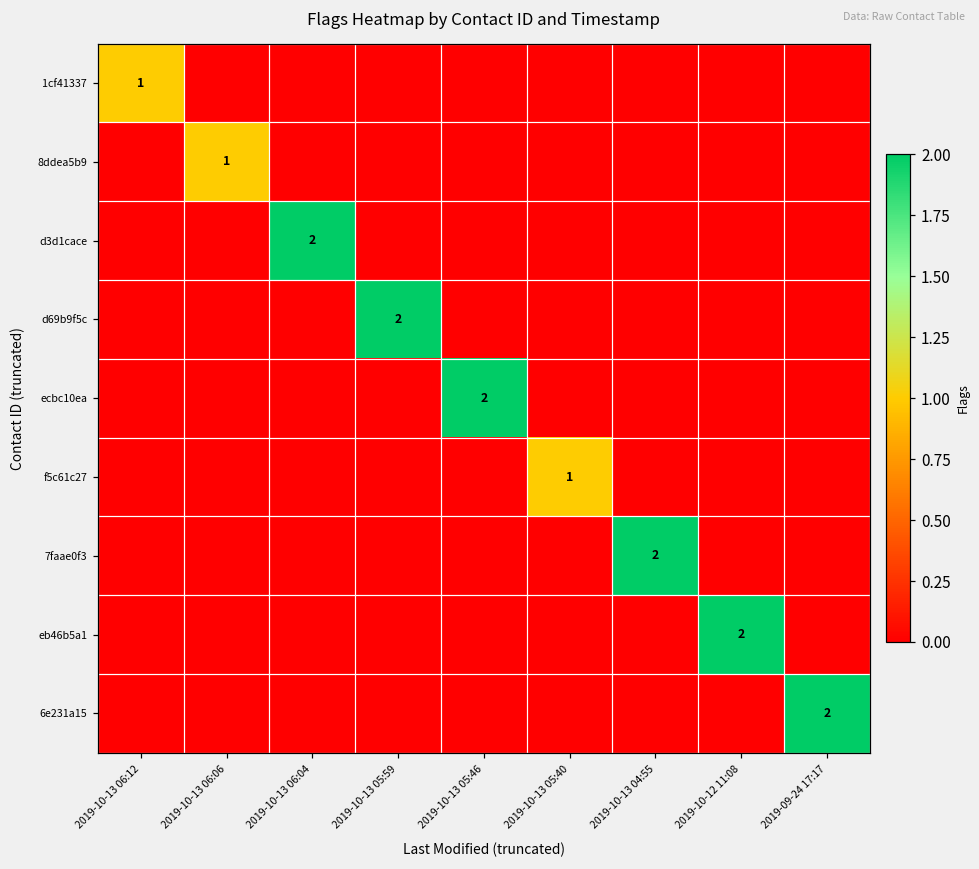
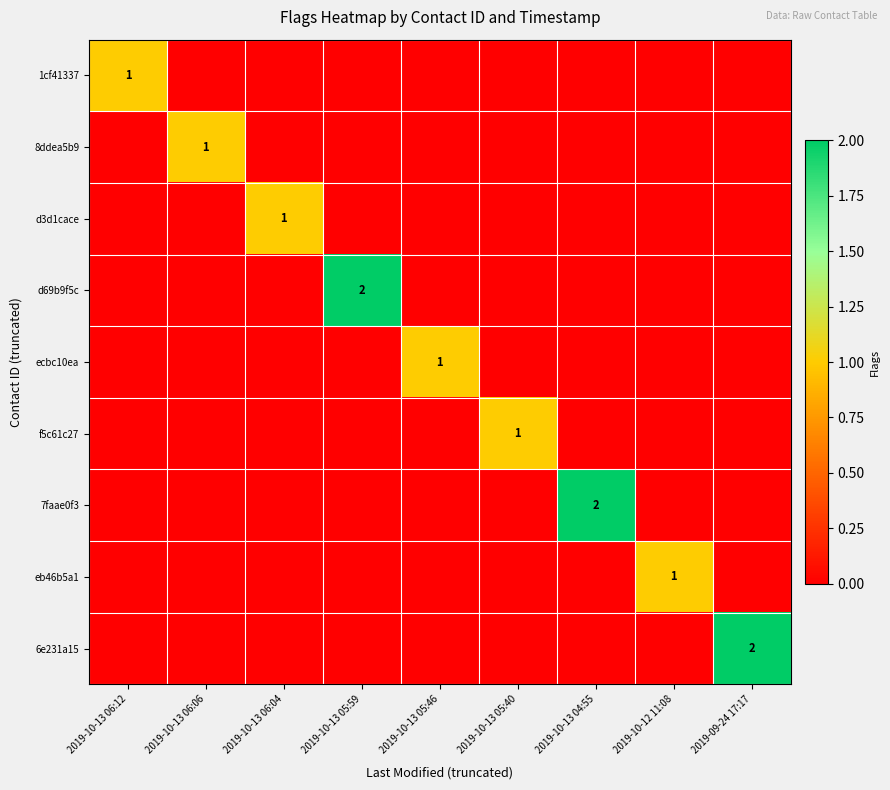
d3d1cace, 2019-10-13 06:04: 2 -> 1
ecbc10ea, 2019-10-13 05:46: 2 -> 1
eb46b5a1, 2019-10-12 11:08: 2 -> 1
